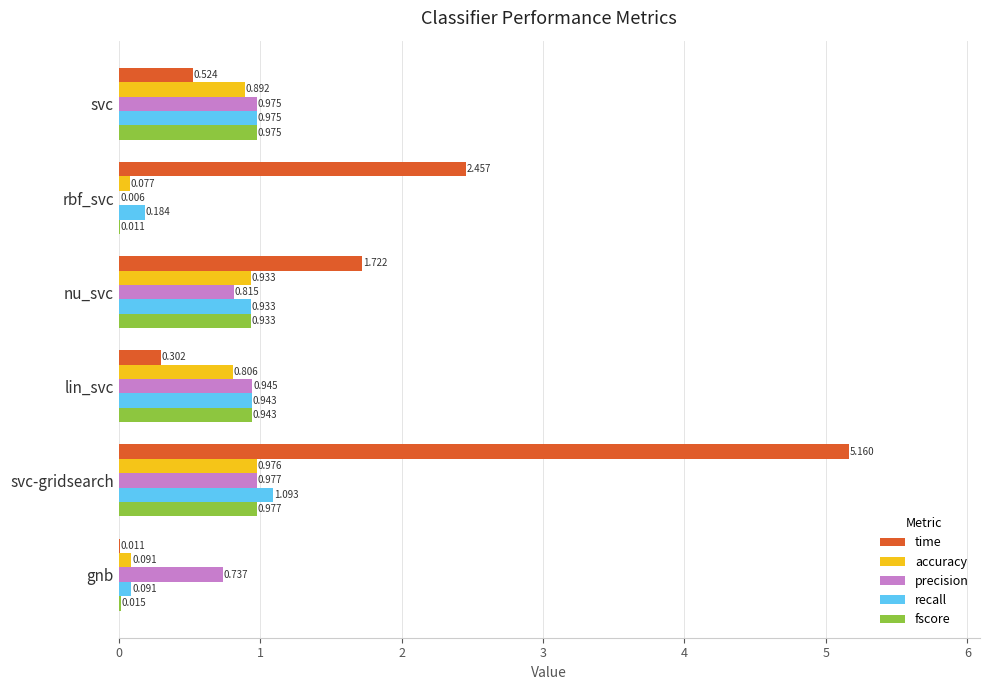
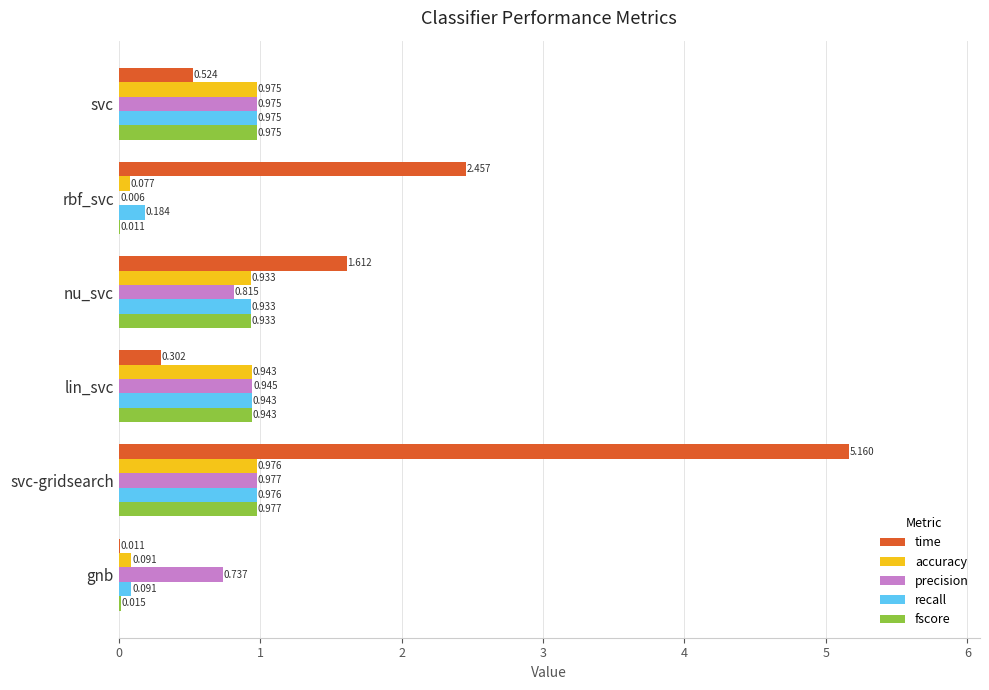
accuracy, svc: 0.892 -> 0.975
time, nu_svc: 1.722 -> 1.612
accuracy, lin_svc: 0.806 -> 0.943
recall, svc-gridsearch: 1.093 -> 0.976
